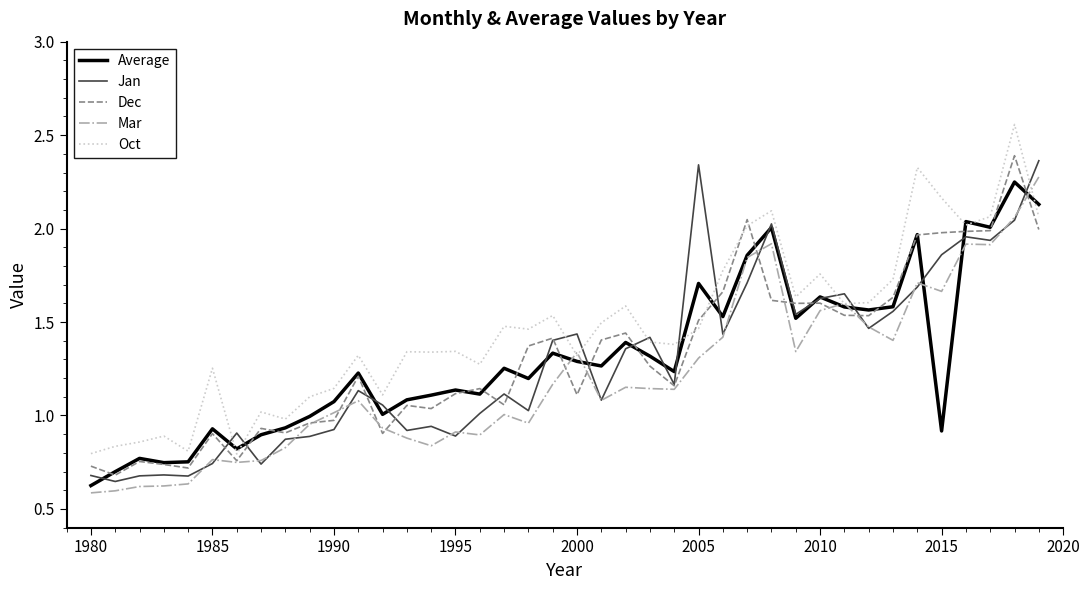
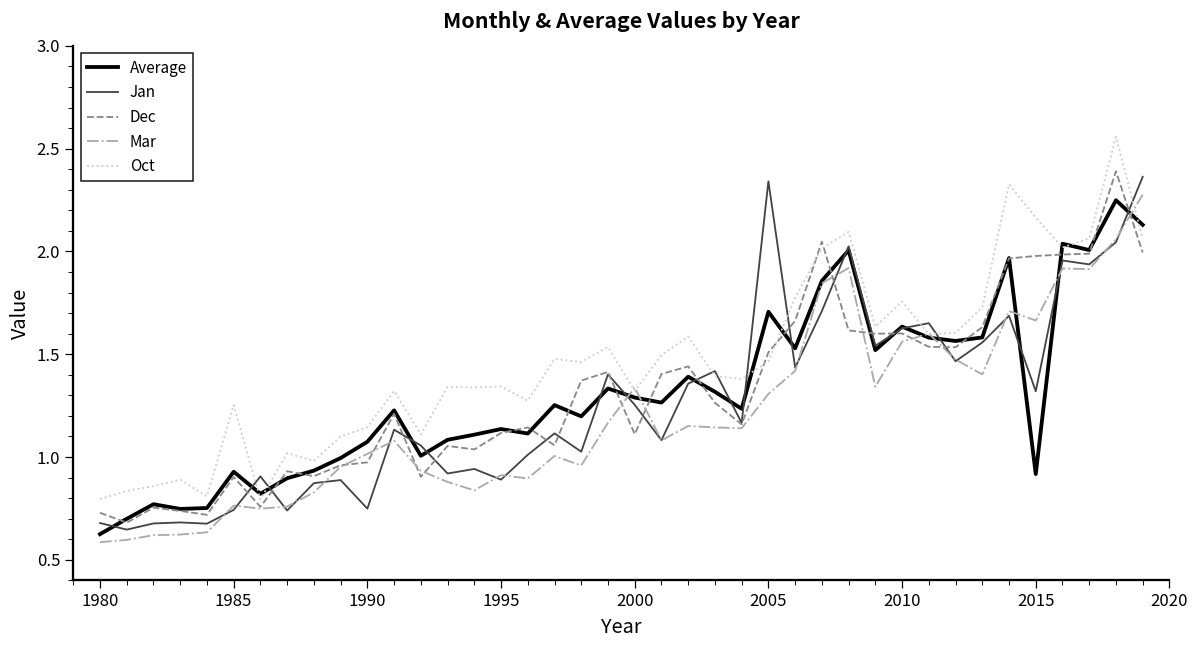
Jan, 1990: 0.93 -> 0.75
Jan, 2000: 1.44 -> 1.25
Jan, 2015: 1.86 -> 1.32
